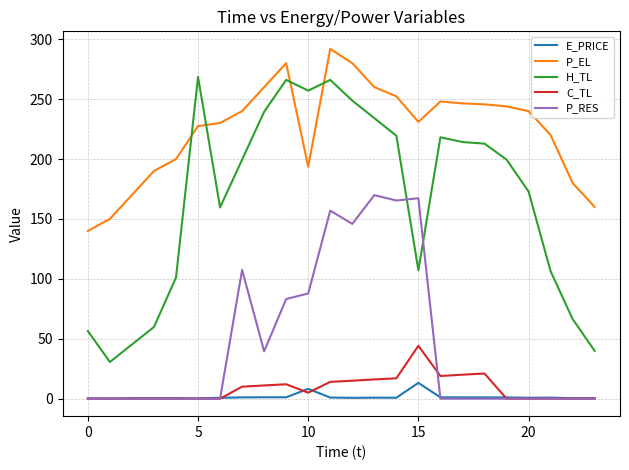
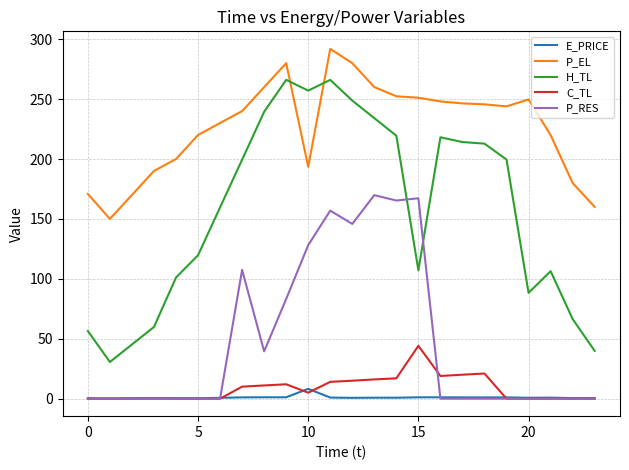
P_EL, 0: 140 -> 171
P_EL, 5: 227 -> 220
H_TL, 5: 269 -> 120
P_RES, 10: 88 -> 128
E_PRICE, 15: 13 -> 1
P_EL, 15: 231 -> 251
P_EL, 20: 240 -> 250
H_TL, 20: 173 -> 88
